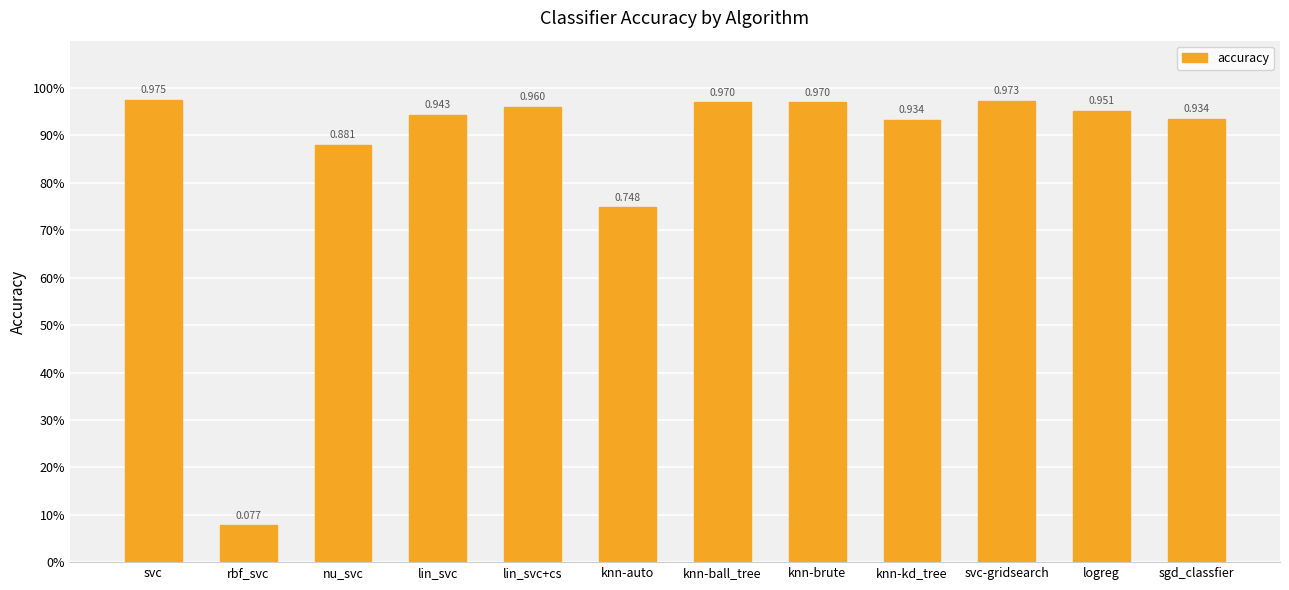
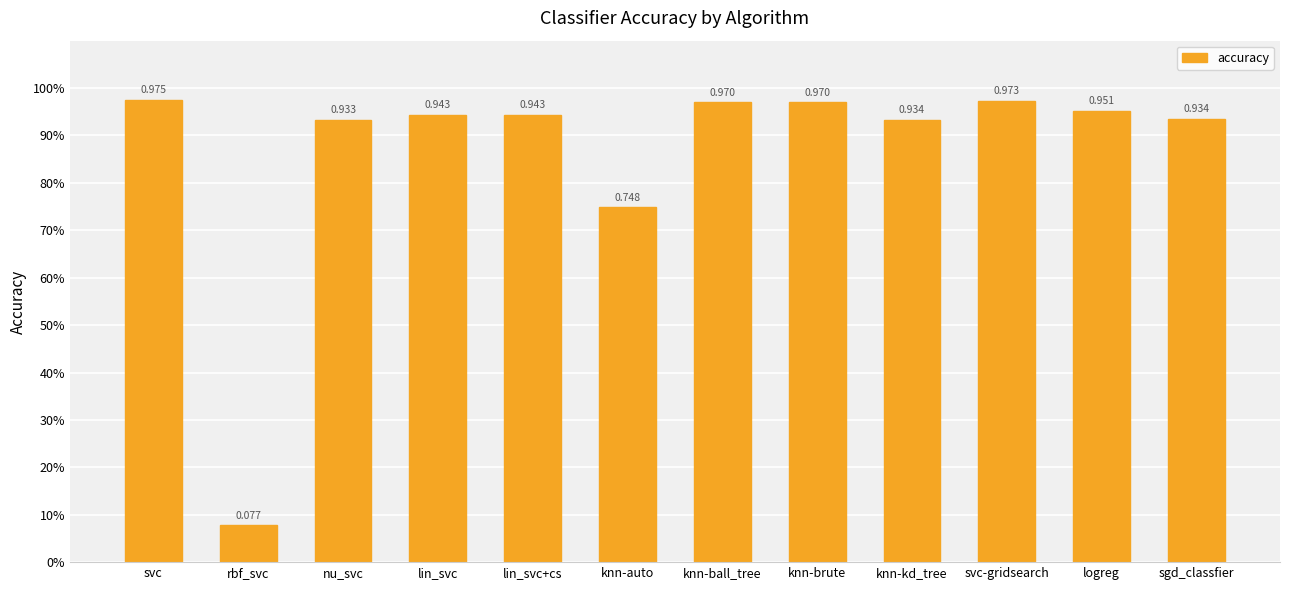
nu_svc: 0.881 -> 0.933
lin_svc+cs: 0.960 -> 0.943
